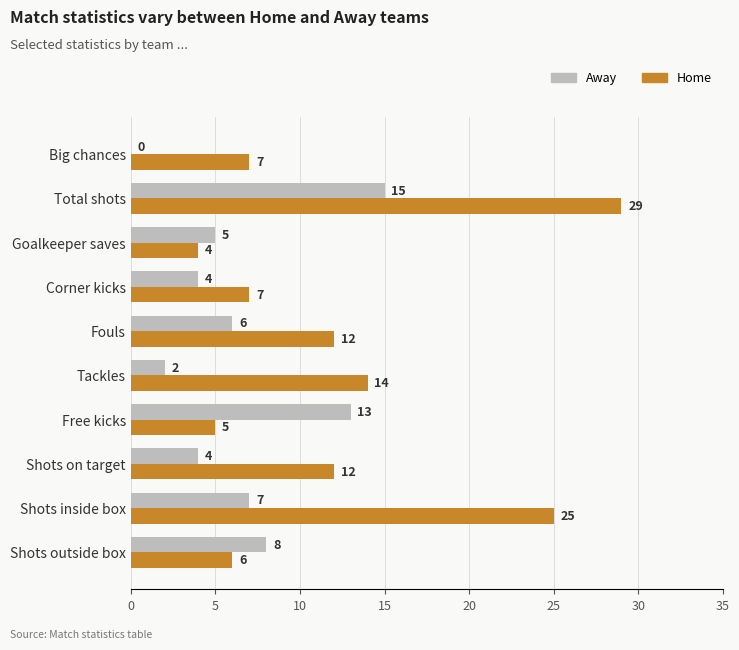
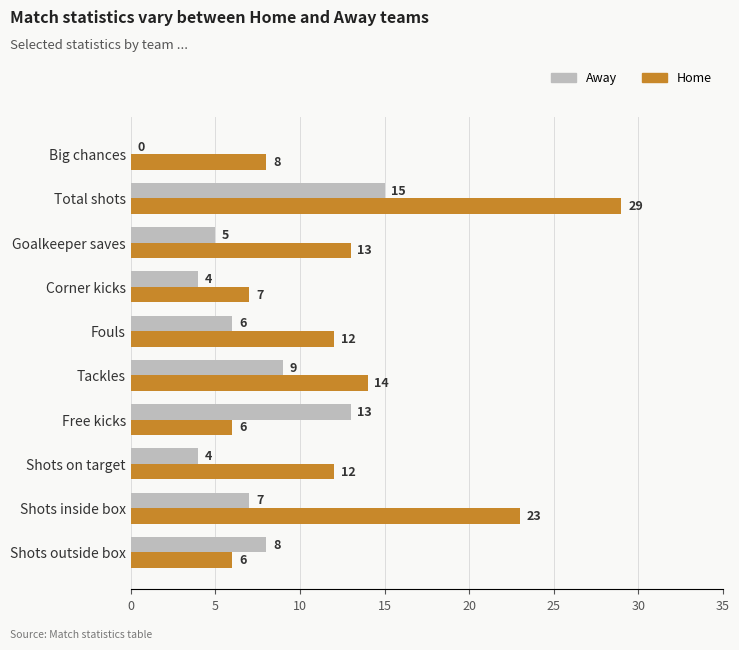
Home, Big chances: 7 -> 8
Home, Goalkeeper saves: 4 -> 13
Away, Tackles: 2 -> 9
Home, Free kicks: 5 -> 6
Home, Shots inside box: 25 -> 23
